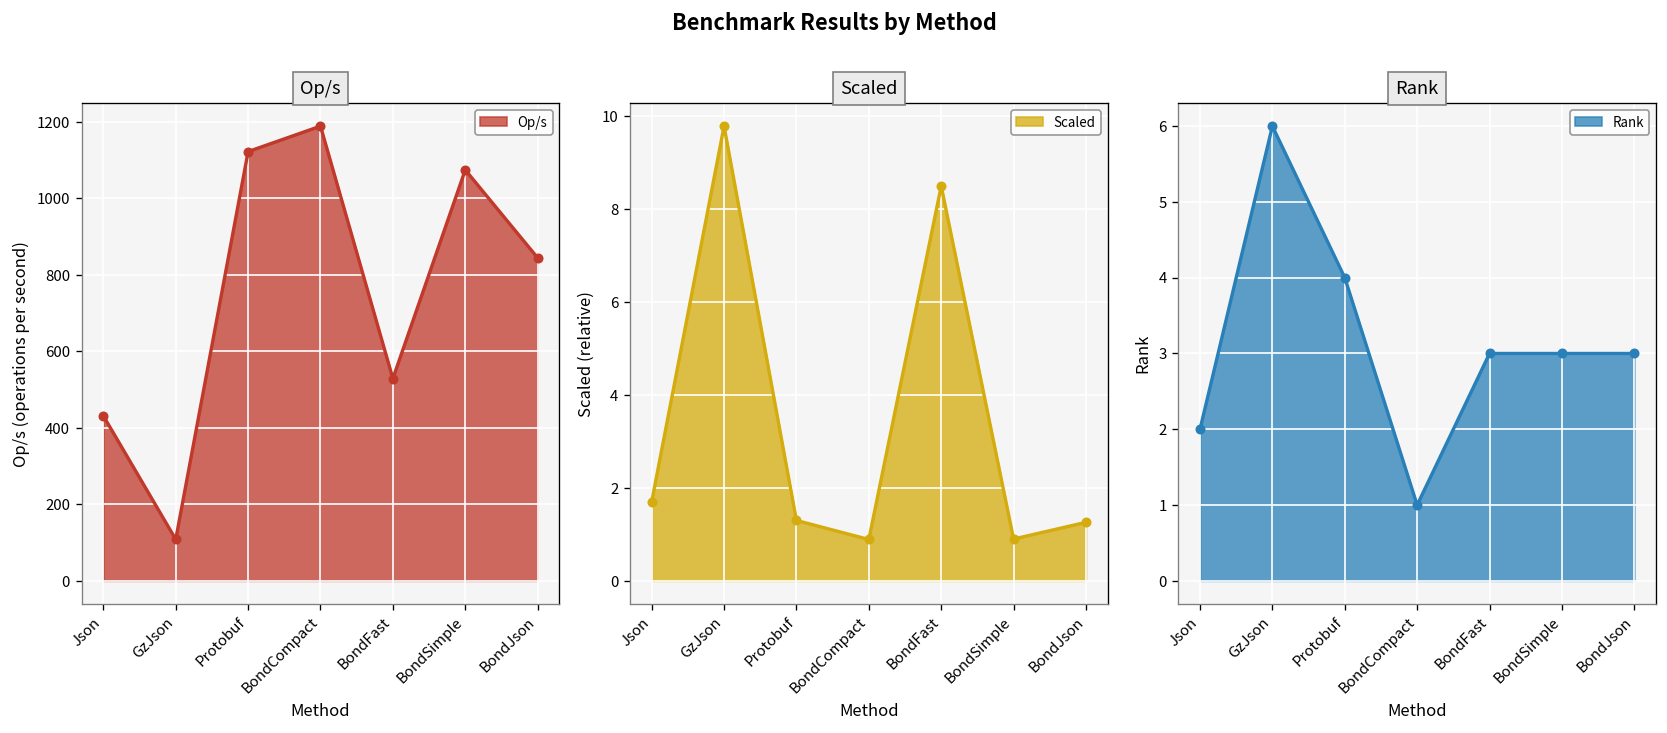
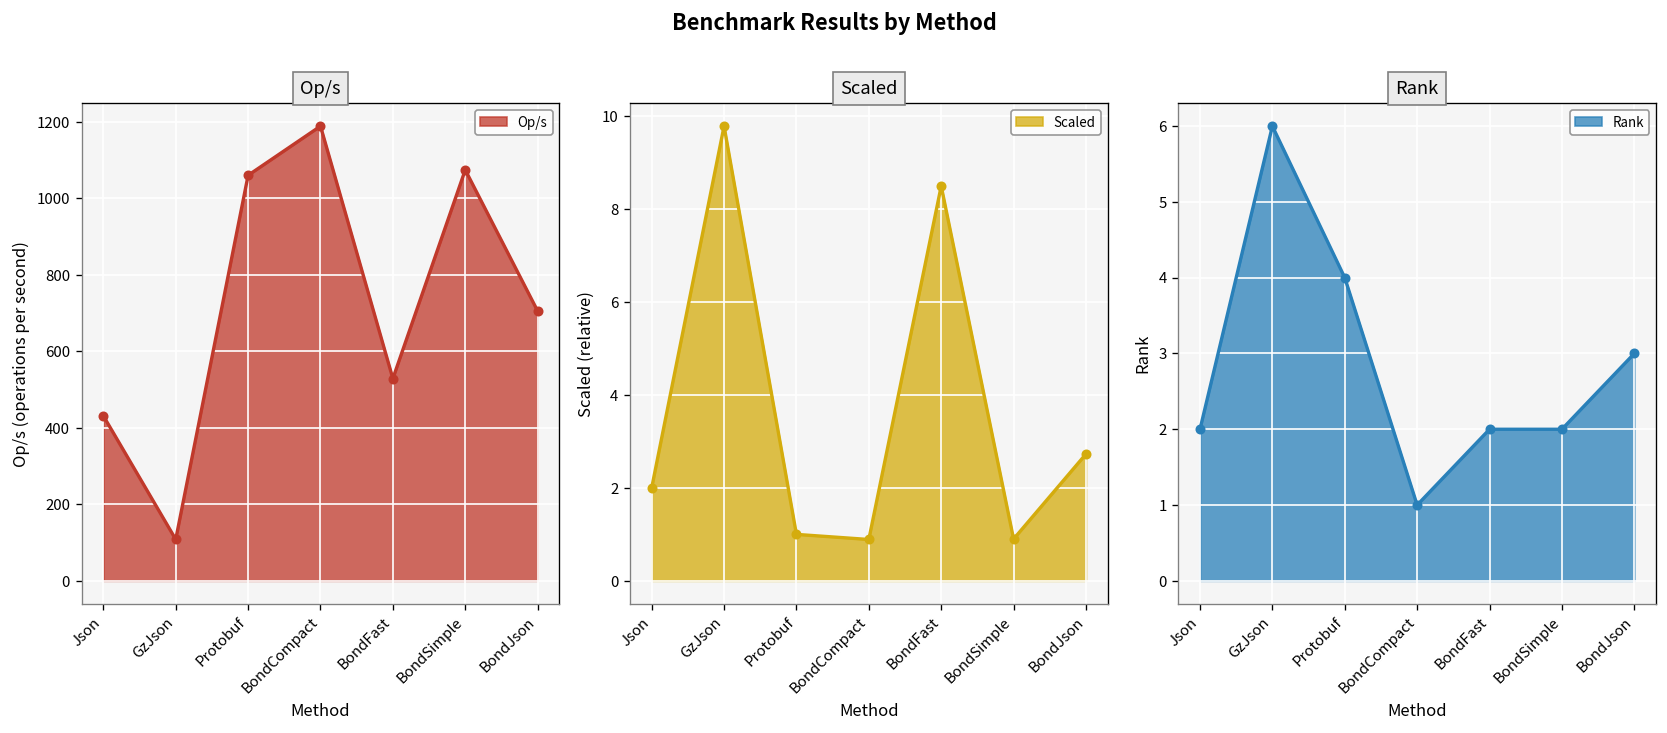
Op/s, Protobuf: 1120 -> 1060
Op/s, BondJson: 840 -> 710
Scaled, Json: 1.7 -> 2.0
Scaled, Protobuf: 1.3 -> 1.0
Scaled, BondJson: 1.3 -> 2.7
Rank, BondFast: 3 -> 2
Rank, BondSimple: 3 -> 2
